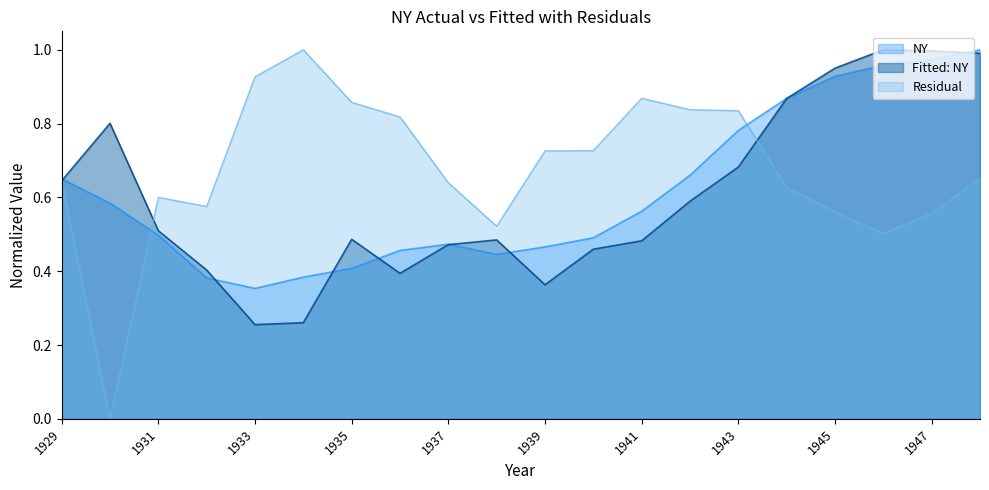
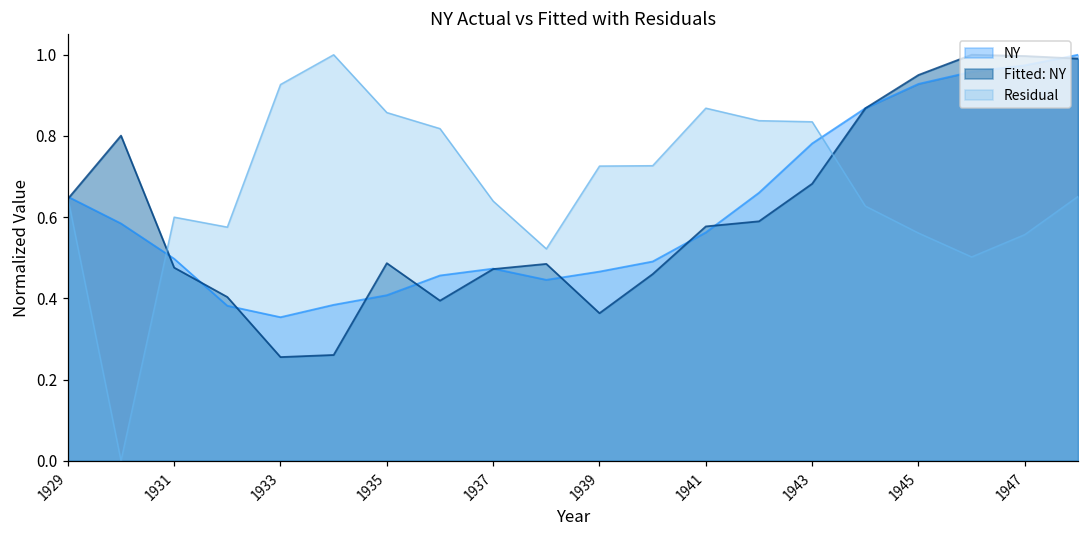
Fitted: NY, 1931: 0.51 -> 0.48
Fitted: NY, 1941: 0.48 -> 0.58
